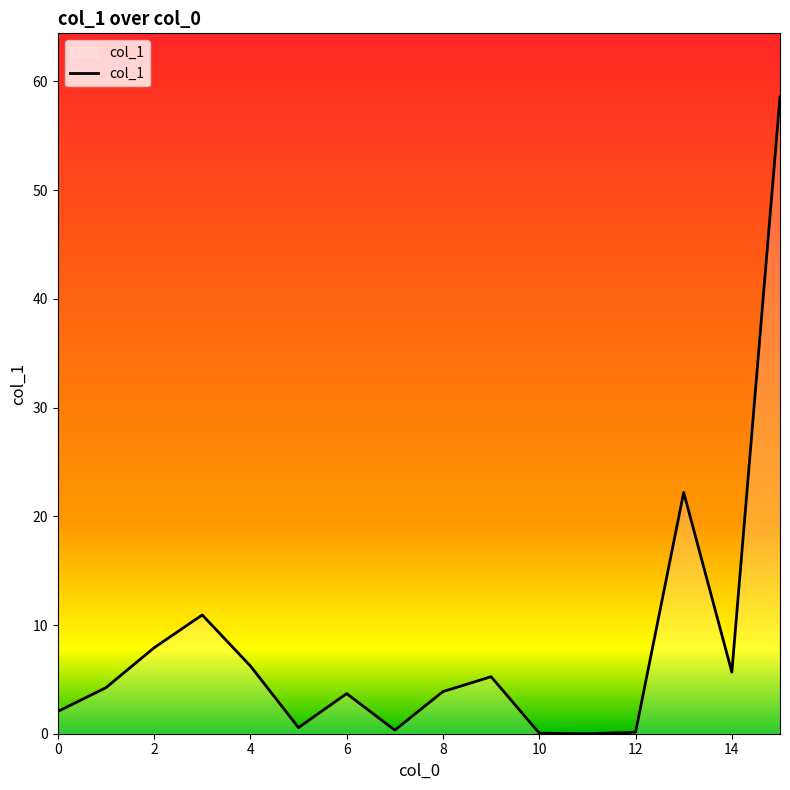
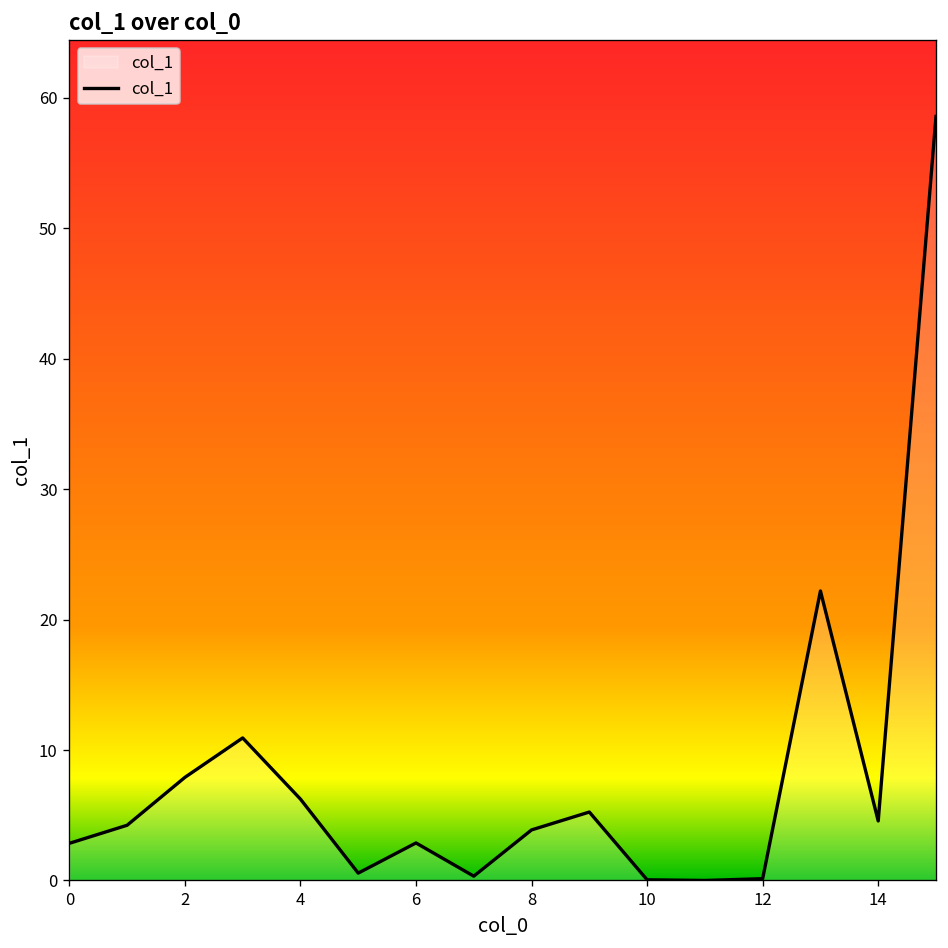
0: 2.0 -> 2.8
6: 3.7 -> 2.9
14: 5.7 -> 4.6
